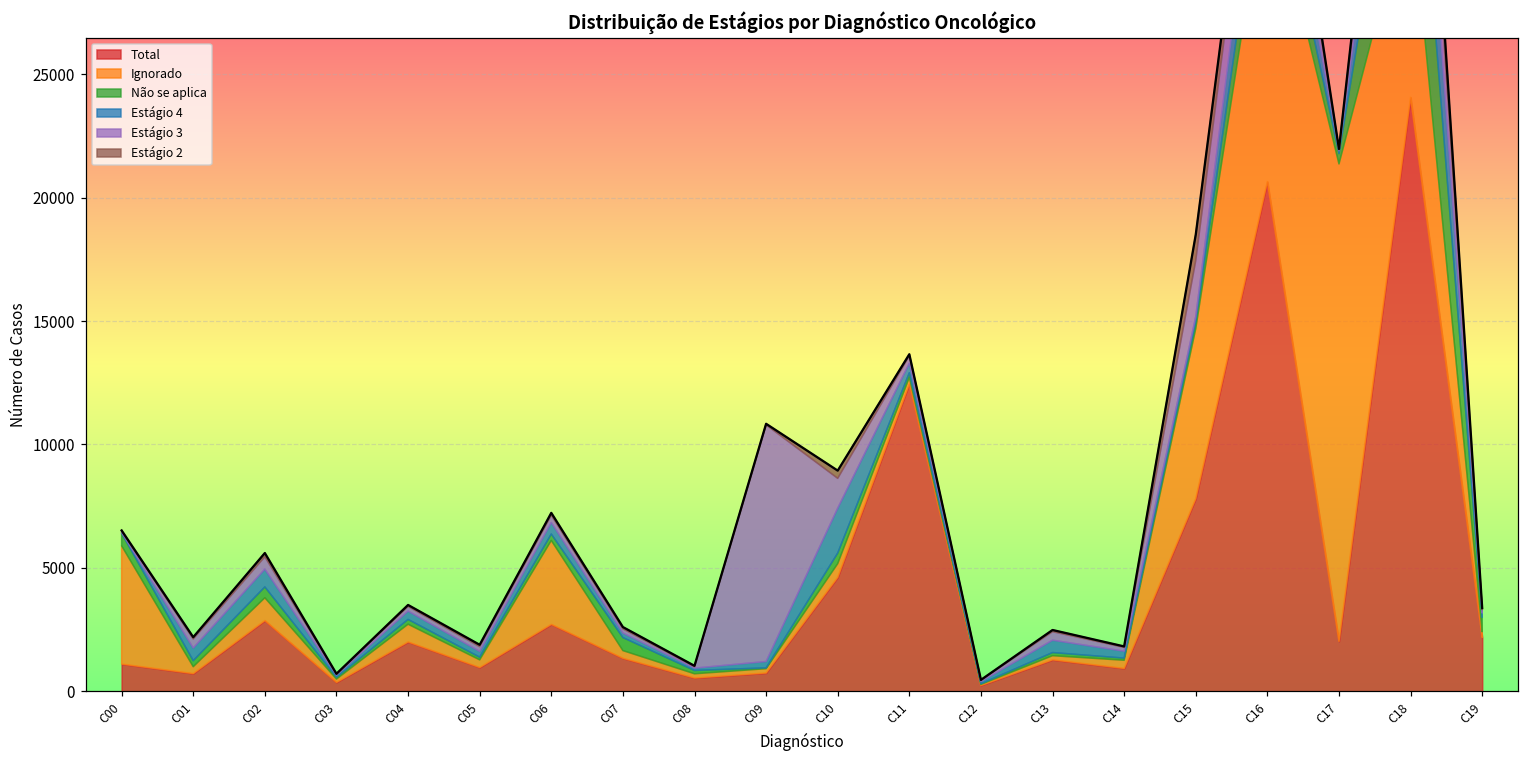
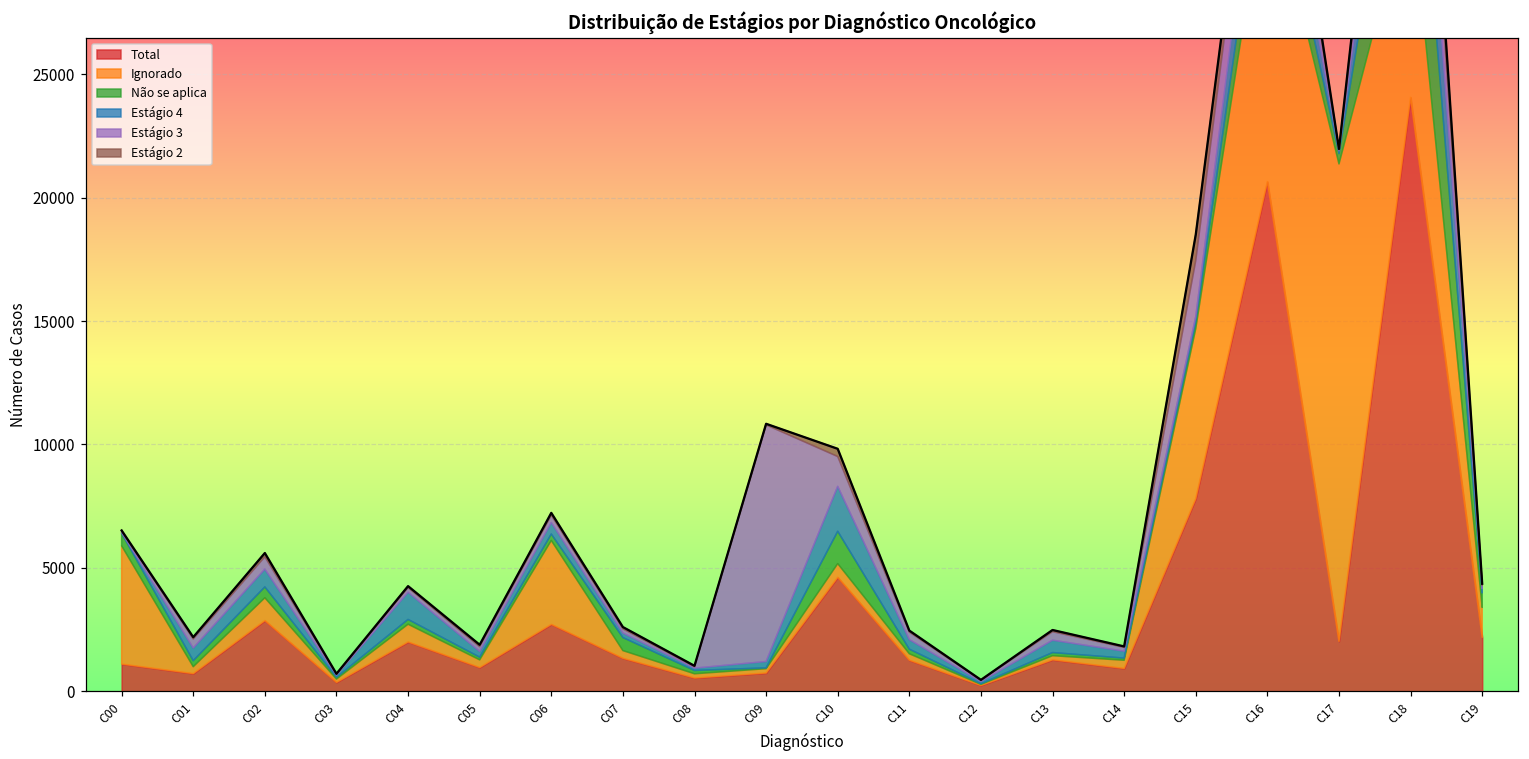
Estágio 4, C04: 300 -> 1100
Não se aplica, C10: 400 -> 1300
Total, C11: 12500 -> 1300
Ignorado, C19: 200 -> 1200
